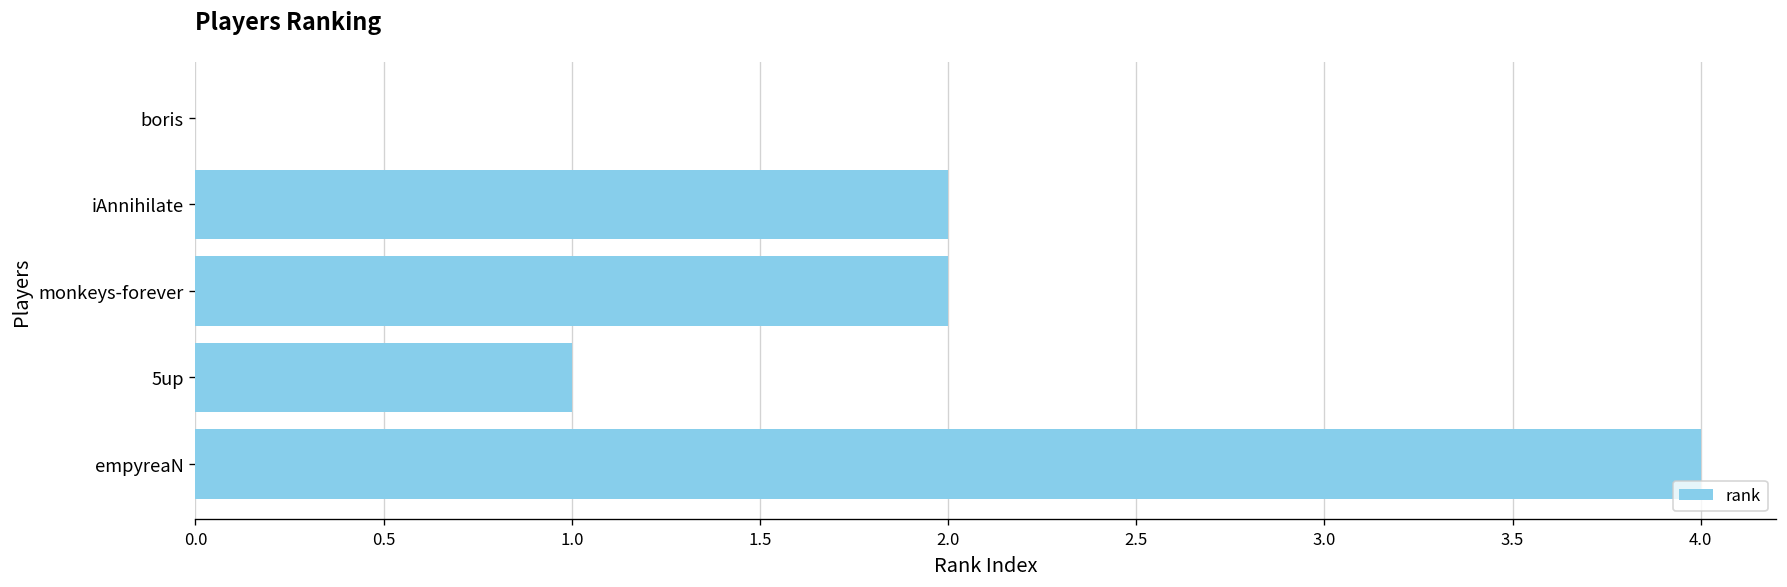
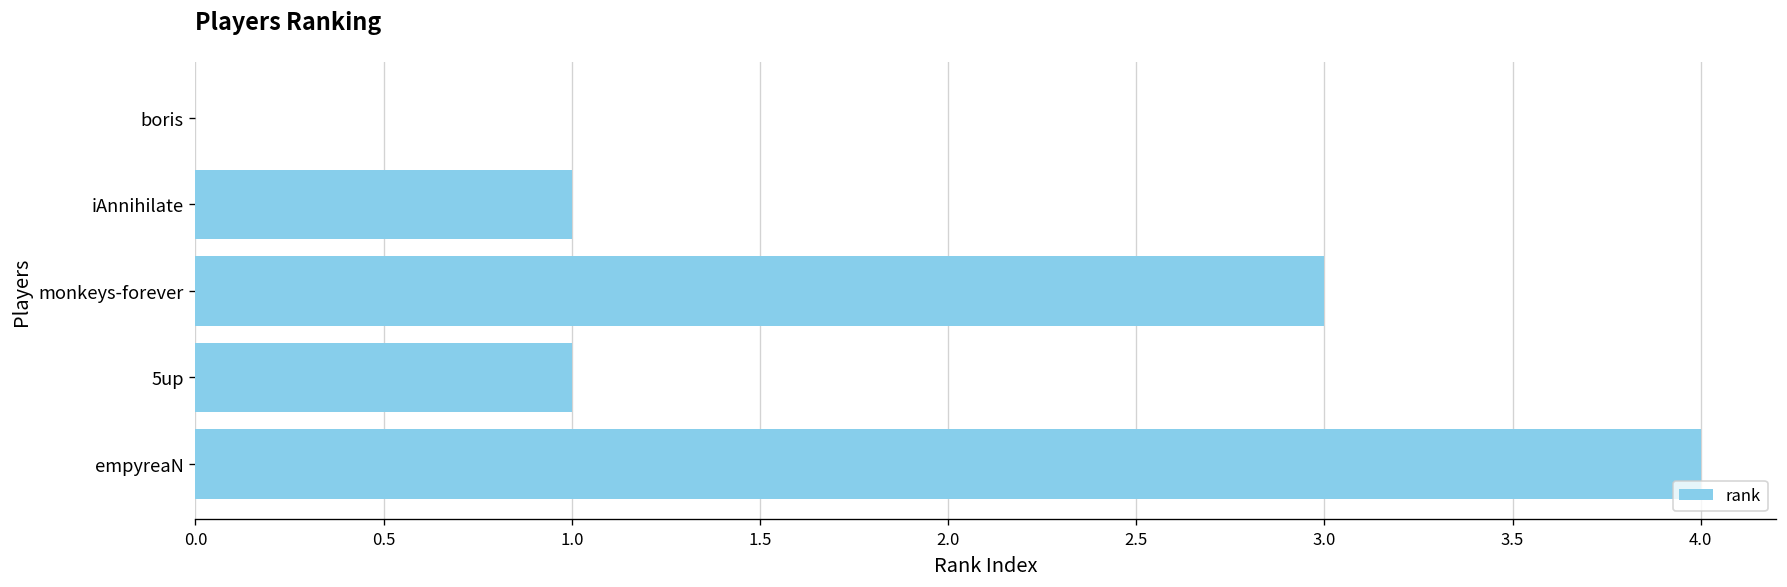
iAnnihilate: 2.00 -> 1.00
monkeys-forever: 2.00 -> 3.00
